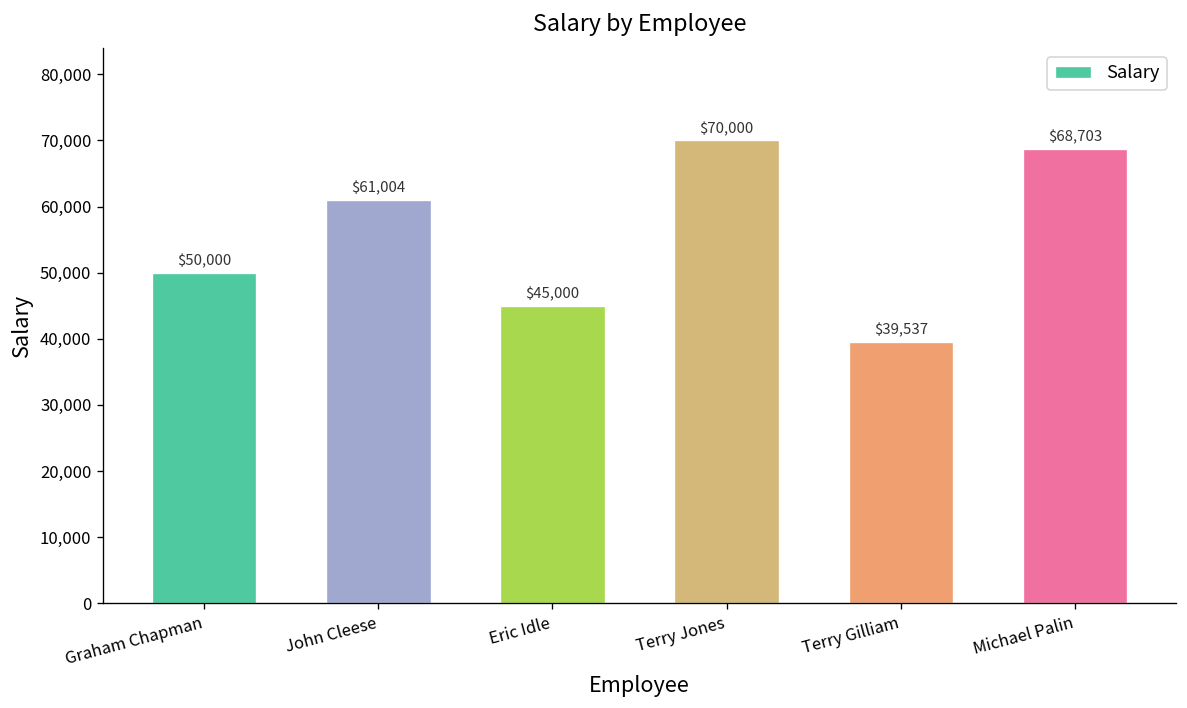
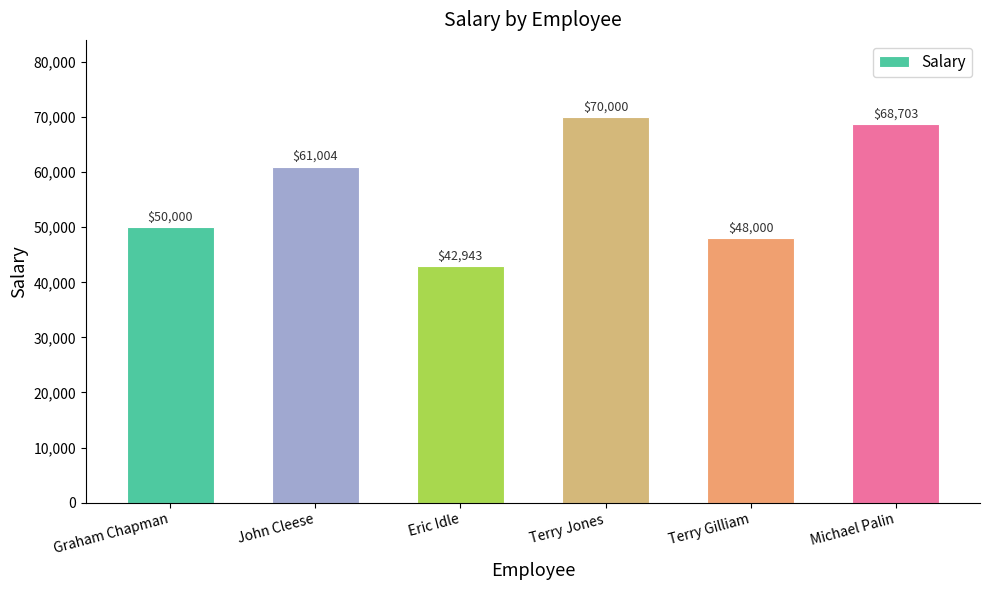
Eric Idle: $45,000 -> $42,943
Terry Gilliam: $39,537 -> $48,000
